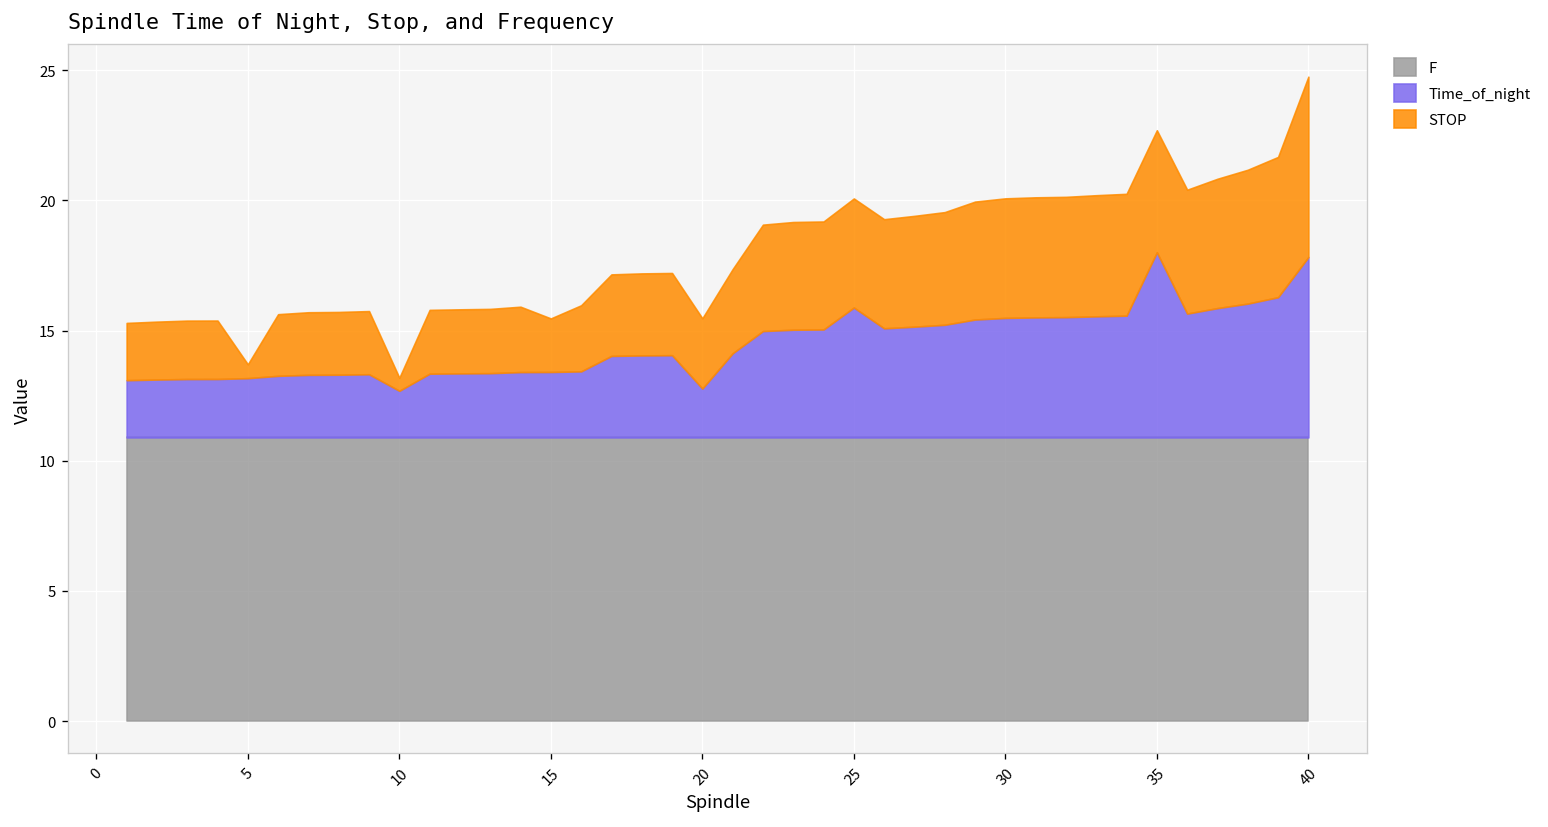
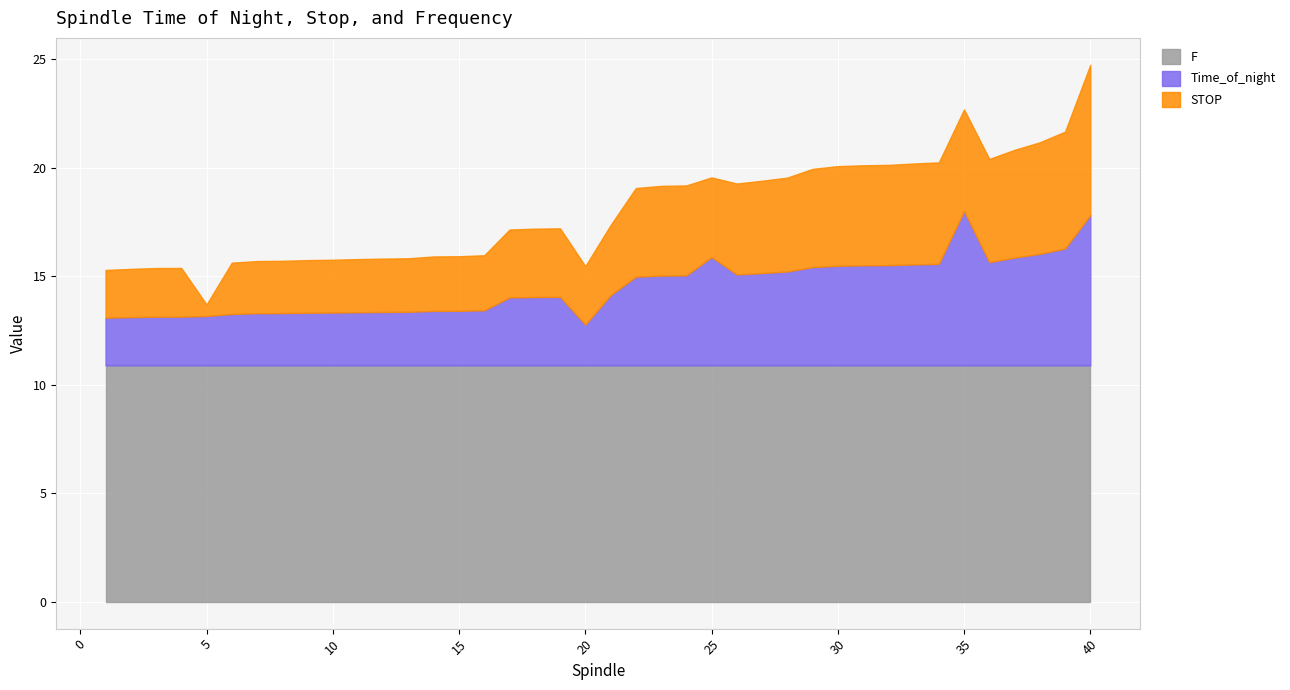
Time_of_night, 10: 1.8 -> 2.4
STOP, 10: 0.5 -> 2.4
STOP, 15: 2.1 -> 2.5
STOP, 25: 4.2 -> 3.7
